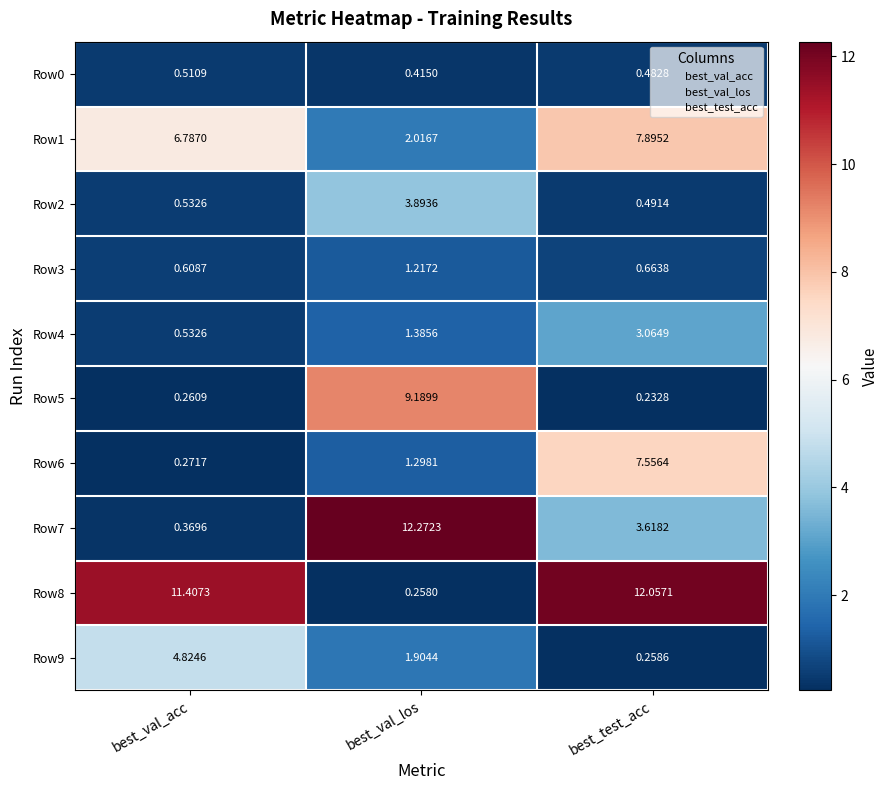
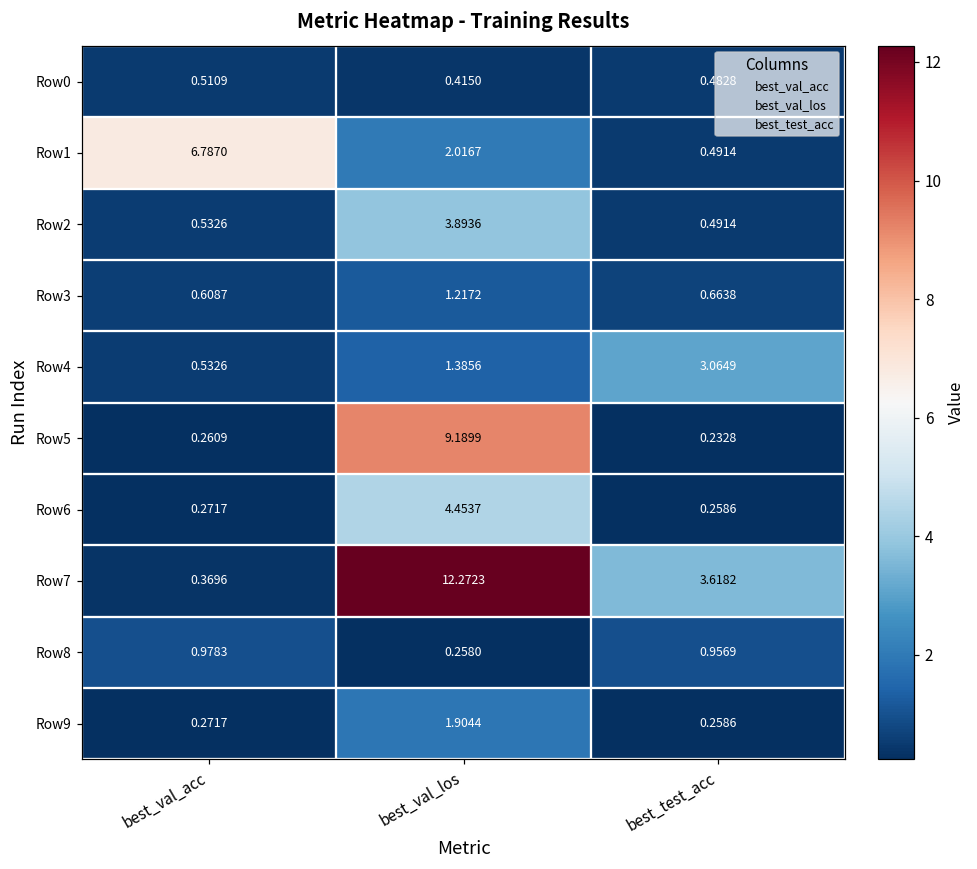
Row1, best_test_acc: 7.8952 -> 0.4914
Row6, best_val_los: 1.2981 -> 4.4537
Row6, best_test_acc: 7.5564 -> 0.2586
Row8, best_val_acc: 11.4073 -> 0.9783
Row8, best_test_acc: 12.0571 -> 0.9569
Row9, best_val_acc: 4.8246 -> 0.2717
